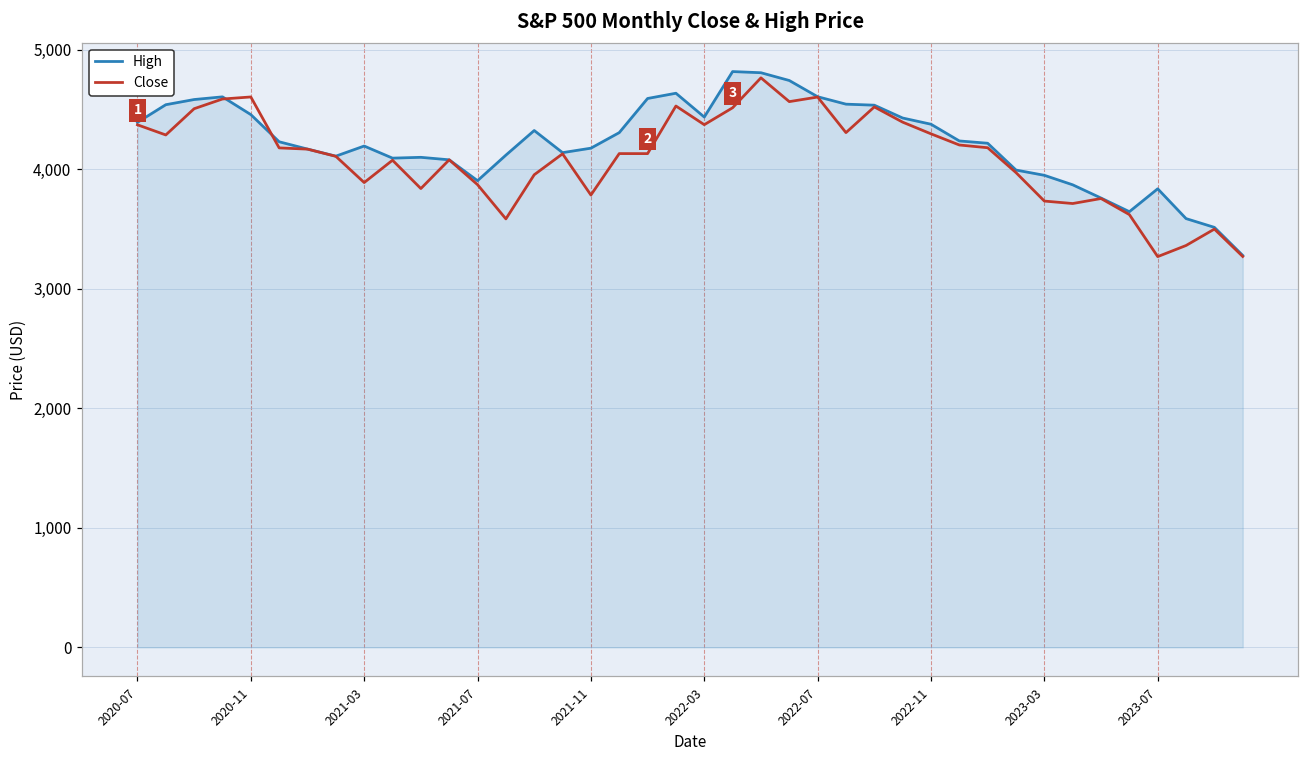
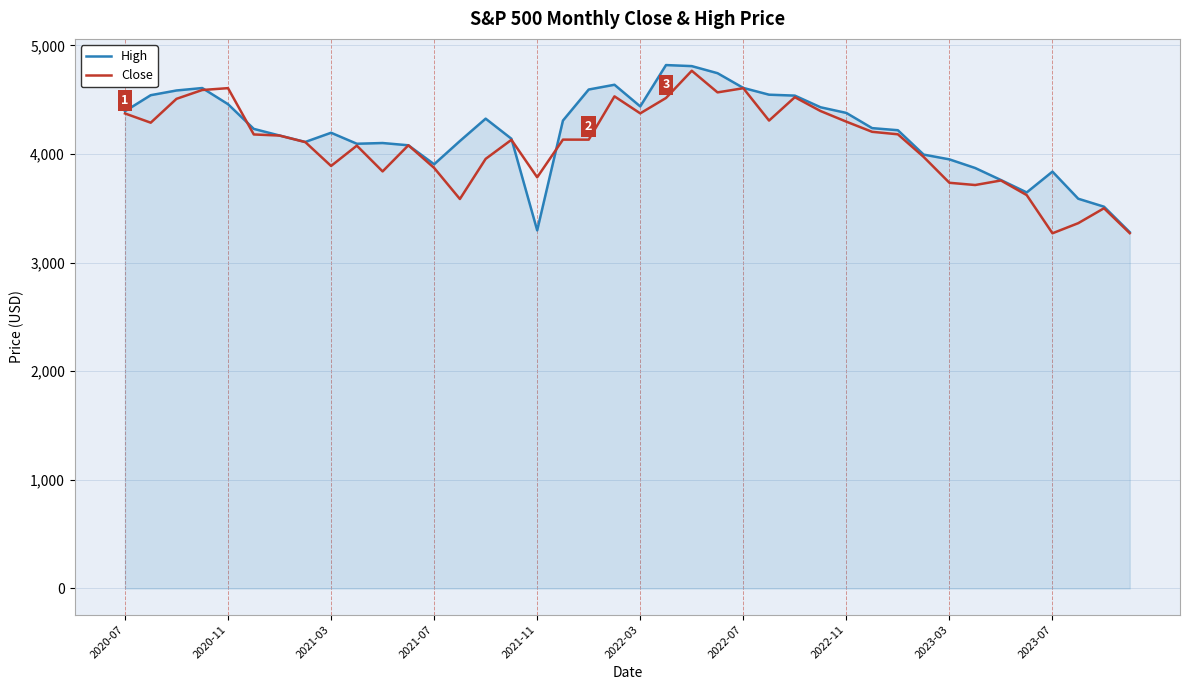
High, 2021-11: 4,180 -> 3,300
